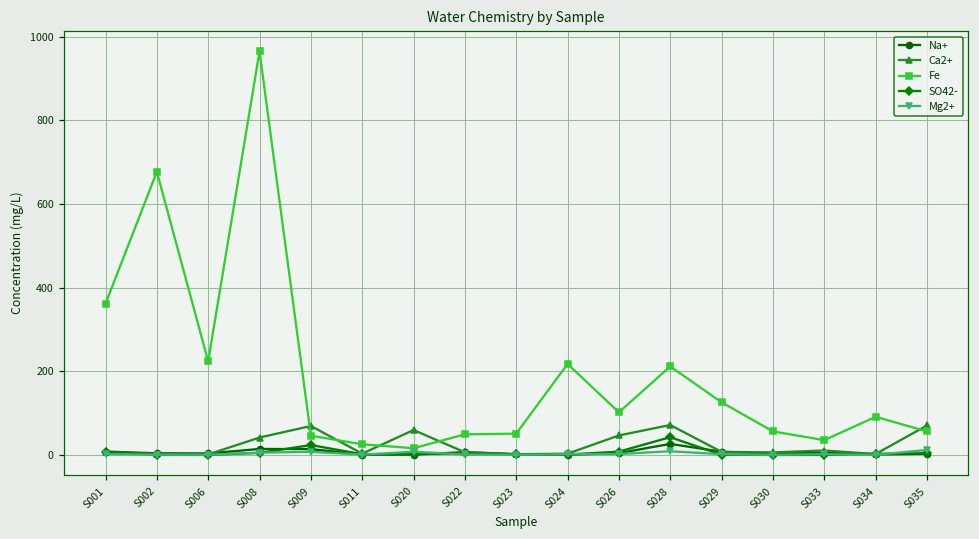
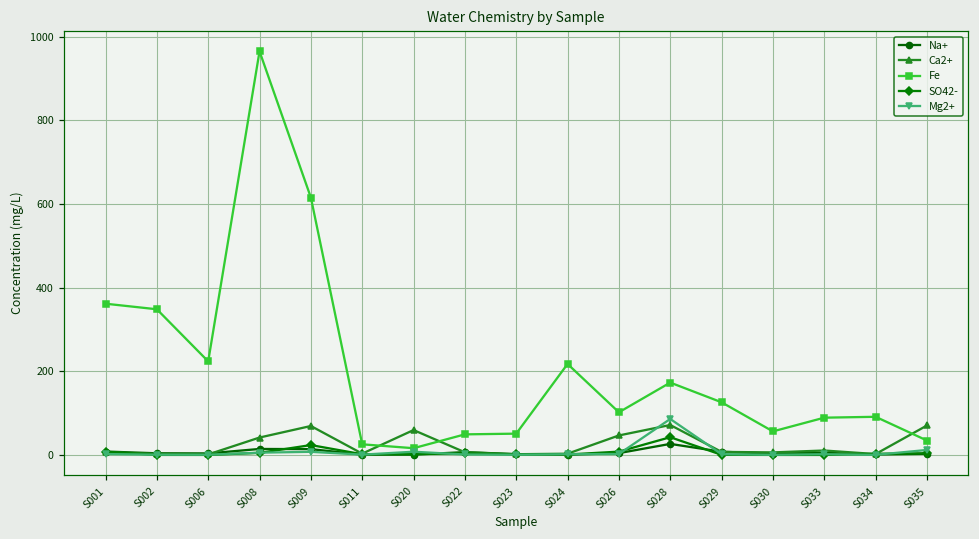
Fe, S002: 680 -> 350
Fe, S009: 50 -> 620
Fe, S028: 210 -> 170
Mg2+, S028: 10 -> 90
Fe, S033: 40 -> 90
Fe, S035: 60 -> 30
